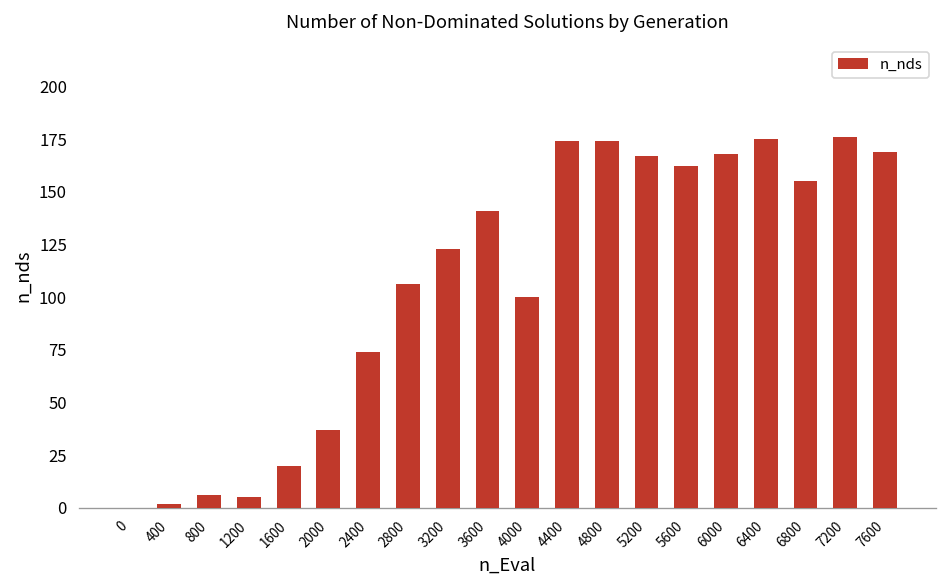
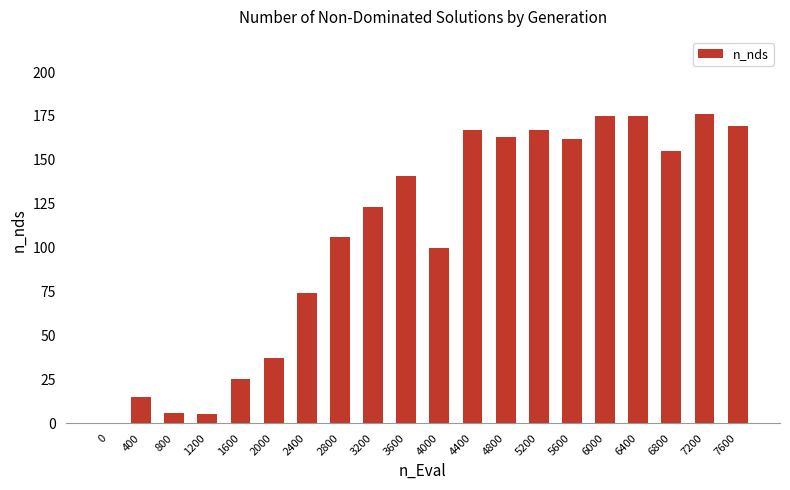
400: 2 -> 15
1600: 20 -> 25
4400: 174 -> 167
4800: 174 -> 163
6000: 168 -> 175
